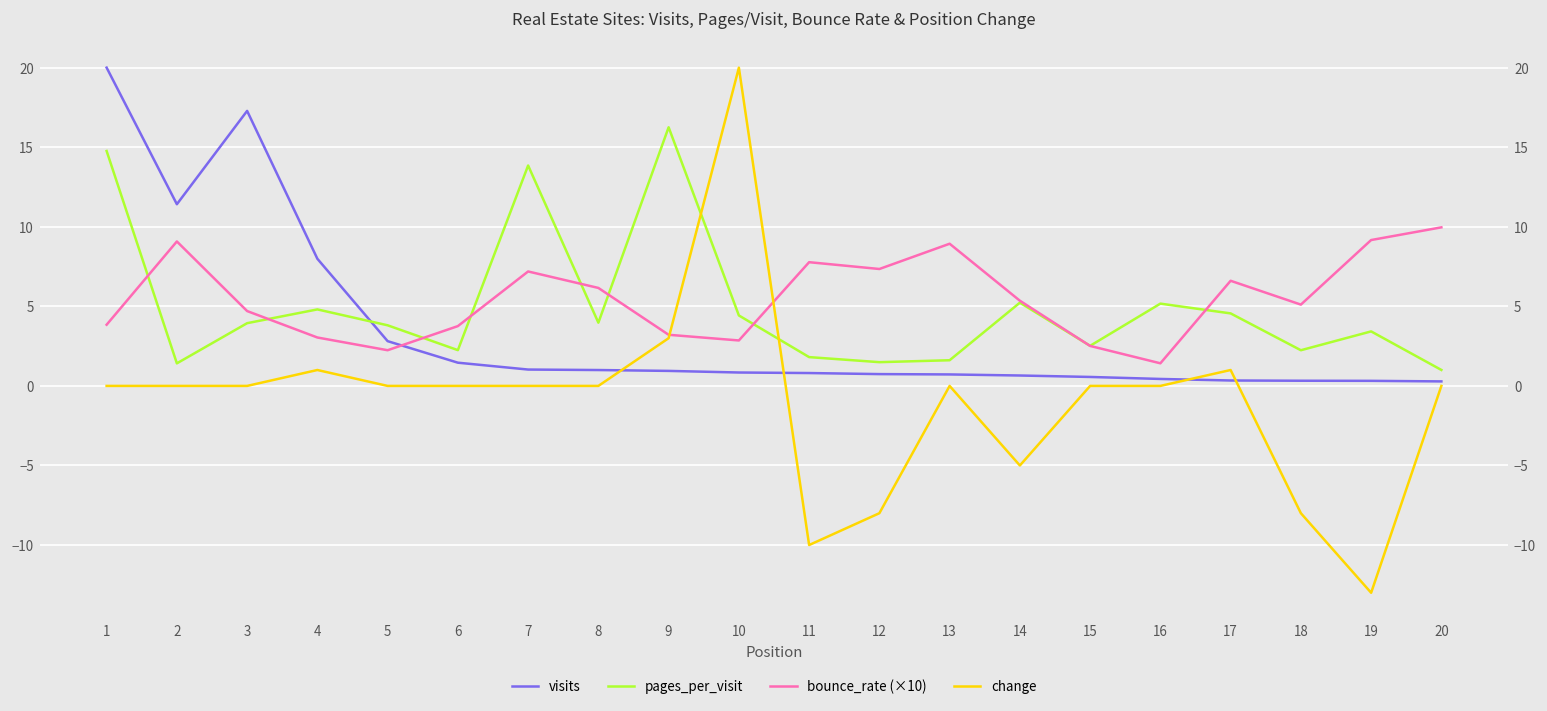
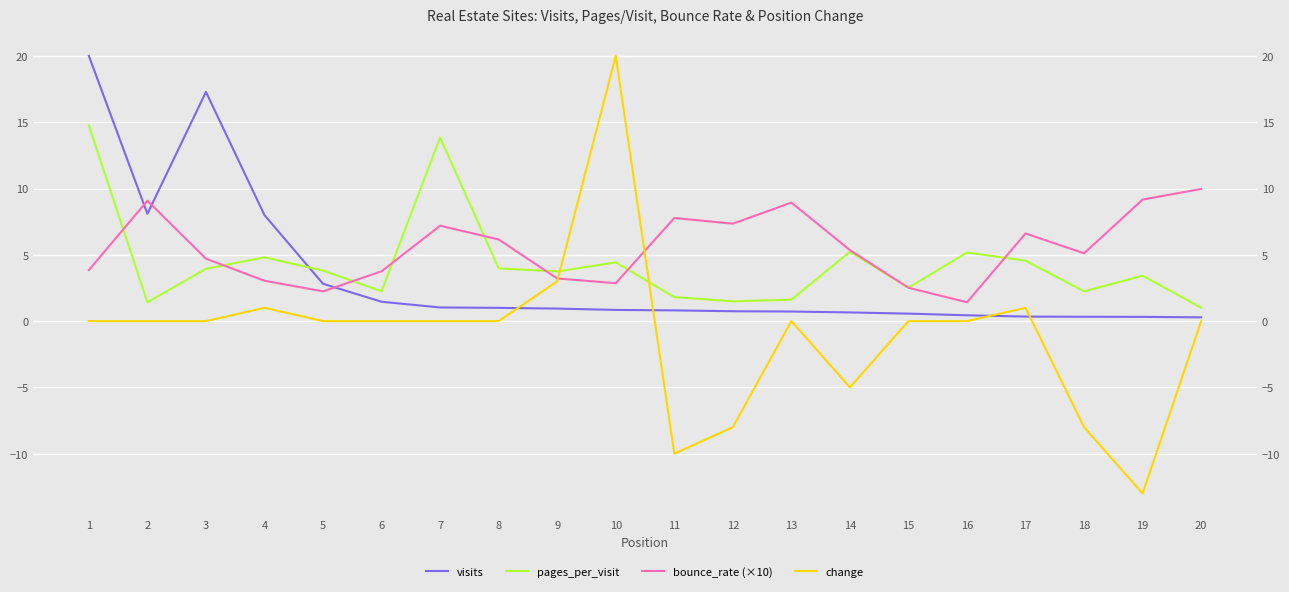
visits, 2: 11.4 -> 8.1
pages_per_visit, 9: 16.3 -> 3.7
